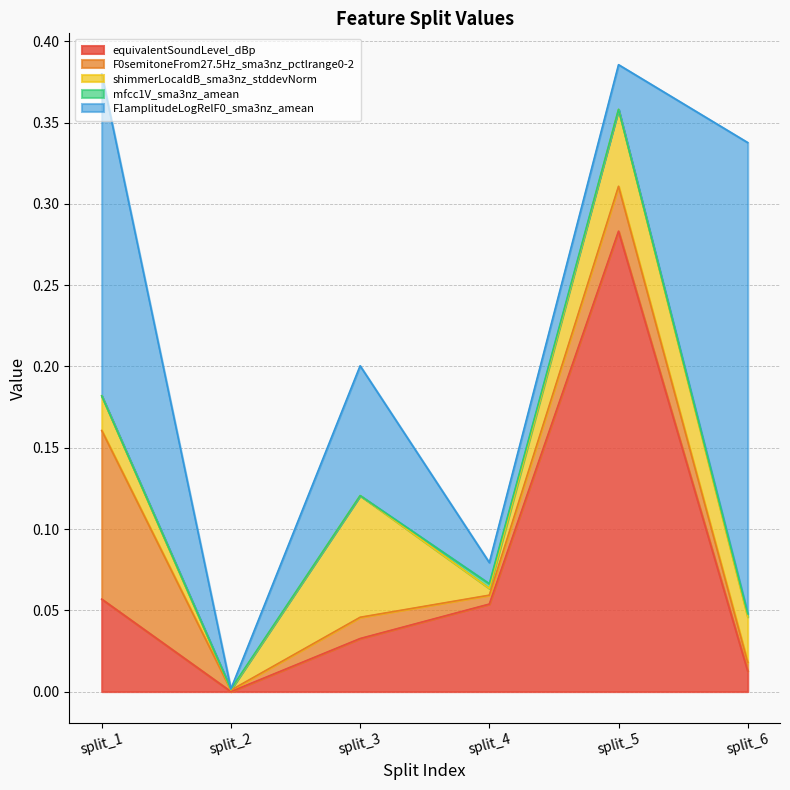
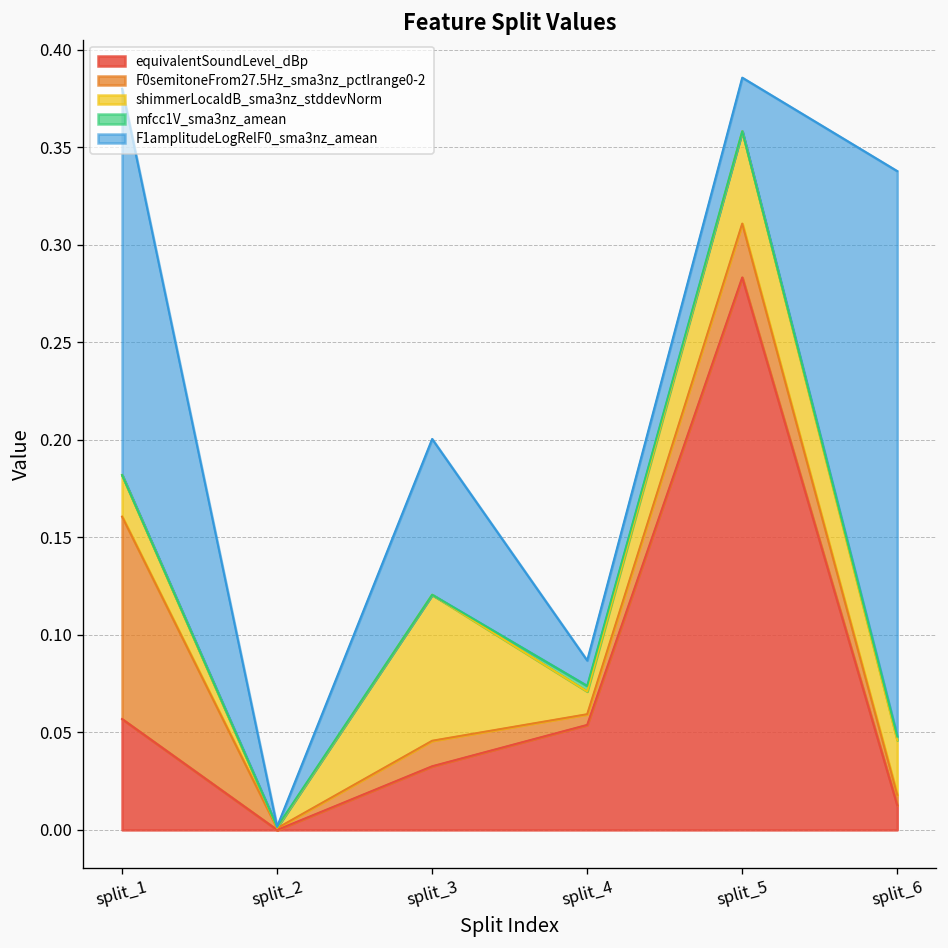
shimmerLocaldB_sma3nz_stddevNorm, split_4: 0.004 -> 0.012
